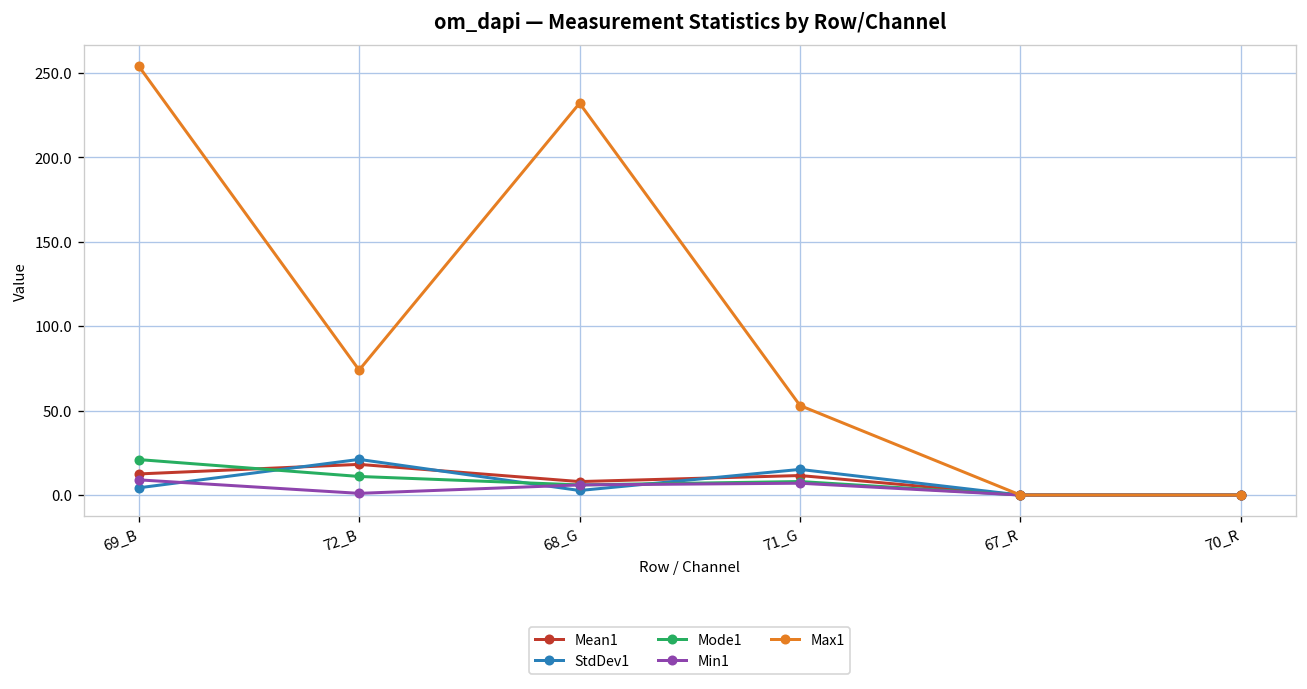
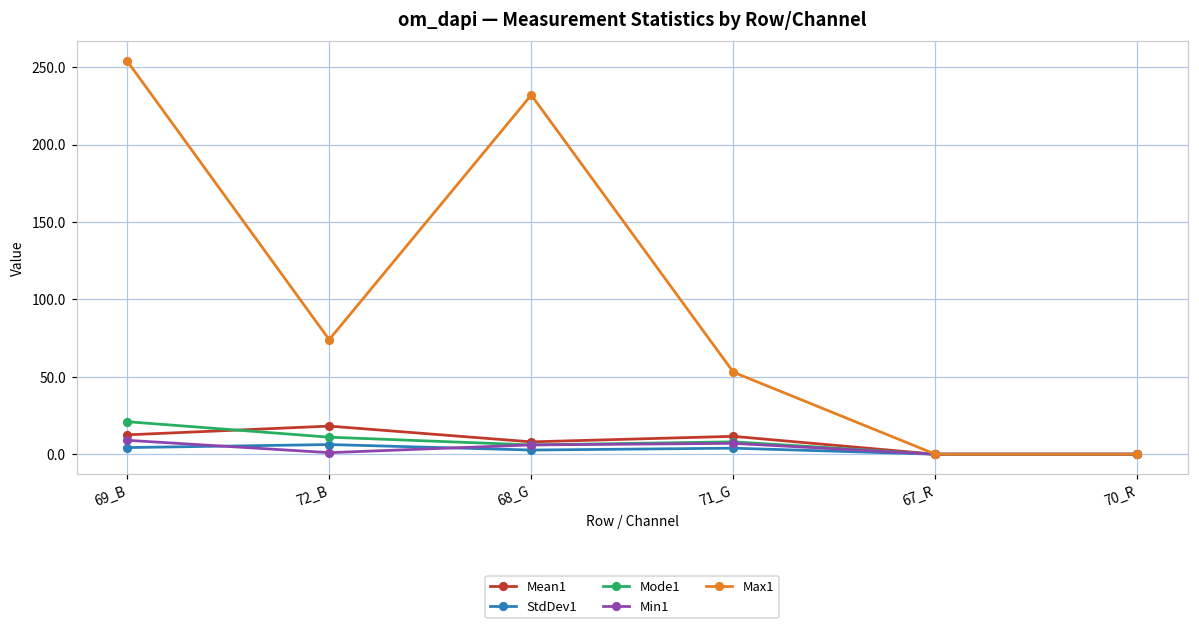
StdDev1, 72_B: 21 -> 6
StdDev1, 71_G: 15 -> 4
